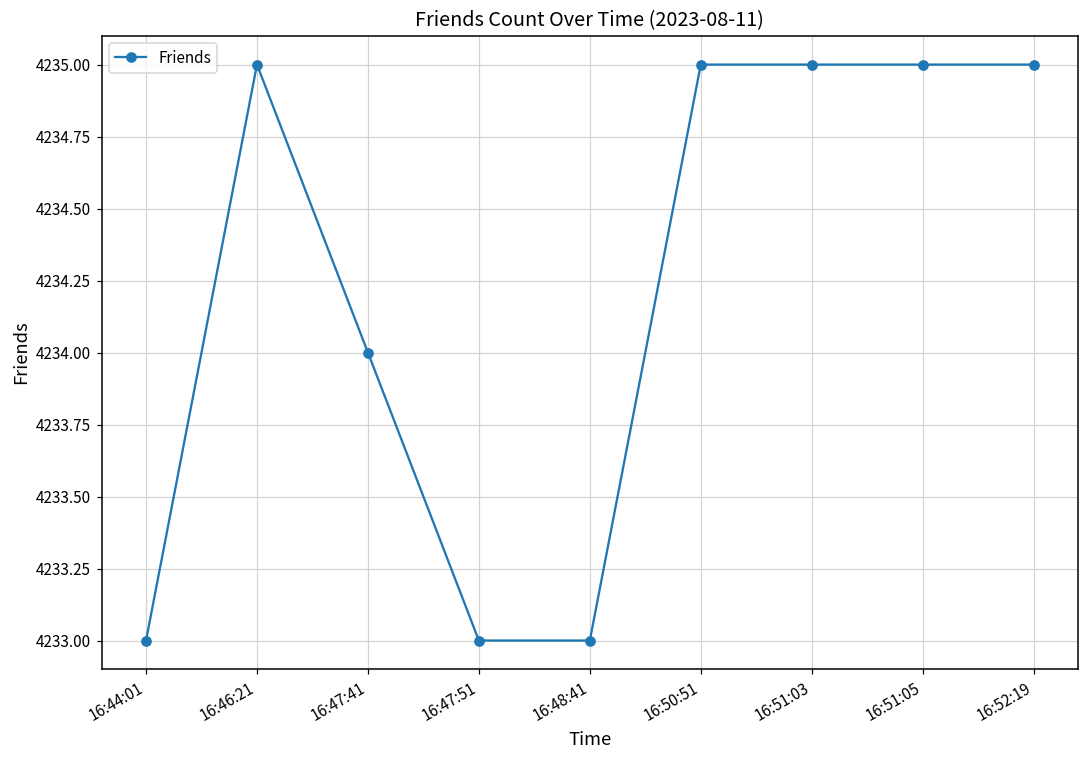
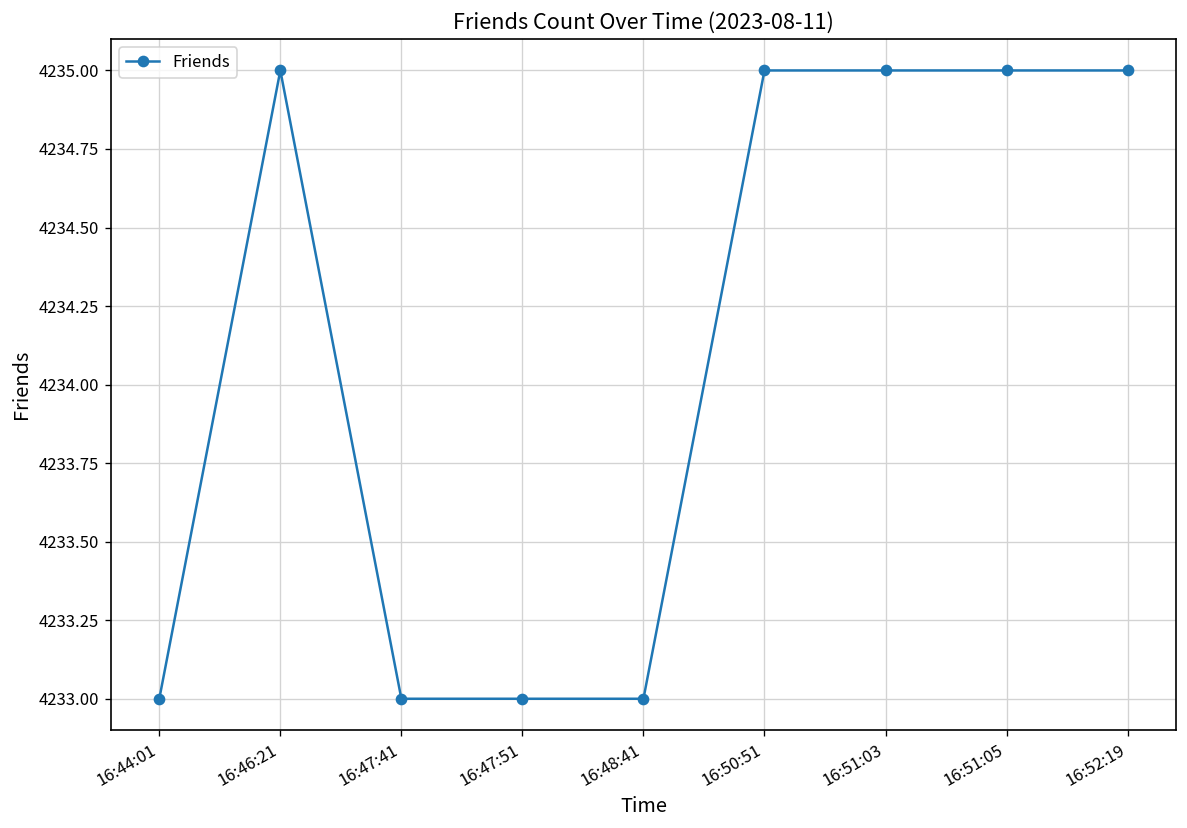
16:47:41: 4234 -> 4233
